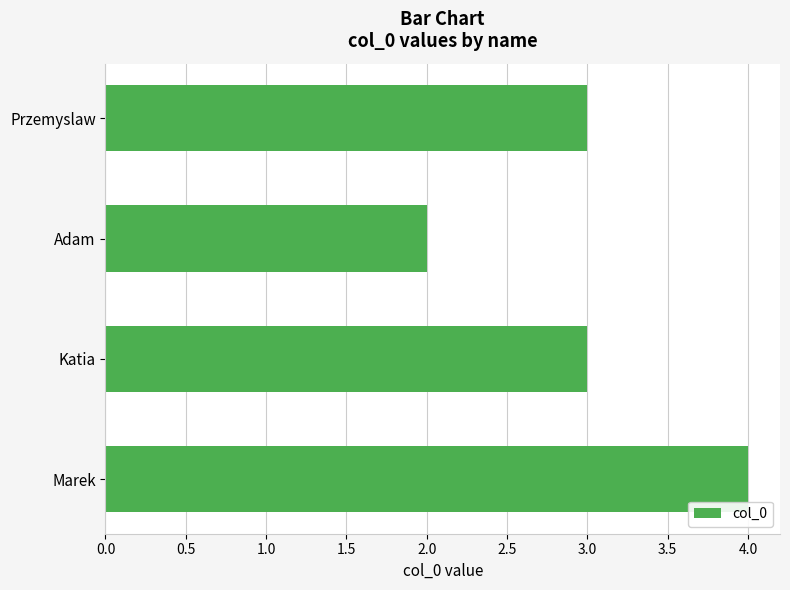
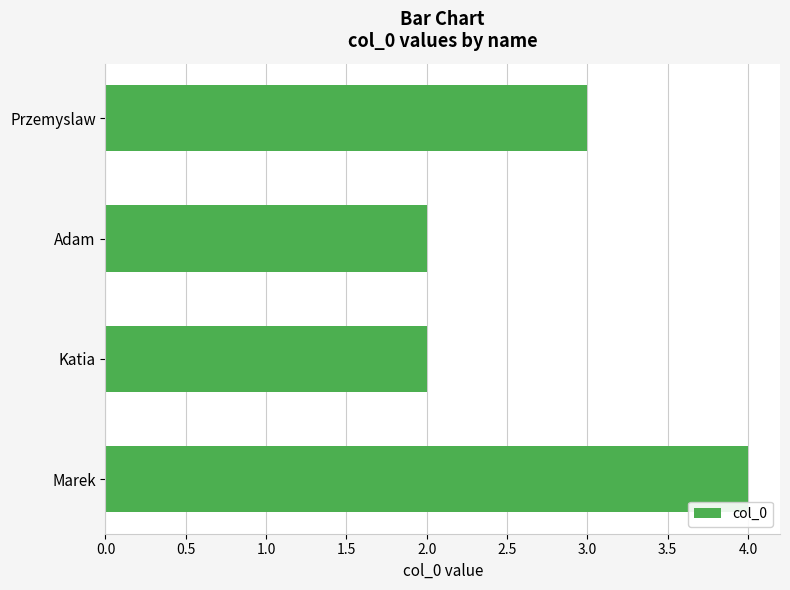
Katia: 3 -> 2
